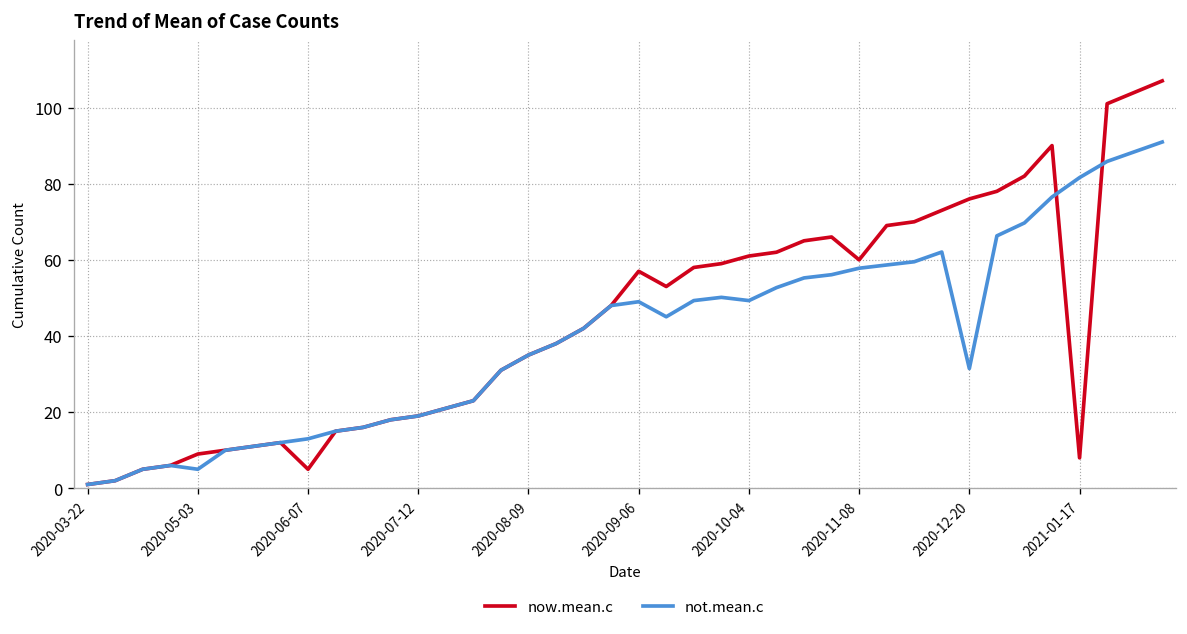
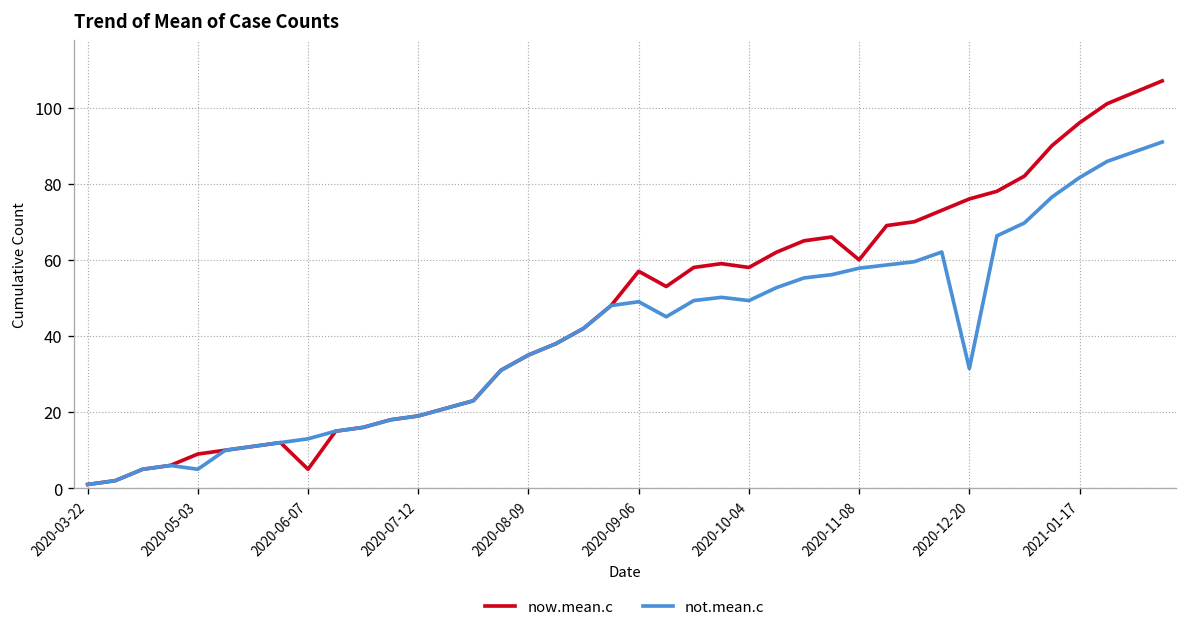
now.mean.c, 2020-10-04: 61 -> 58
now.mean.c, 2021-01-17: 8 -> 96
